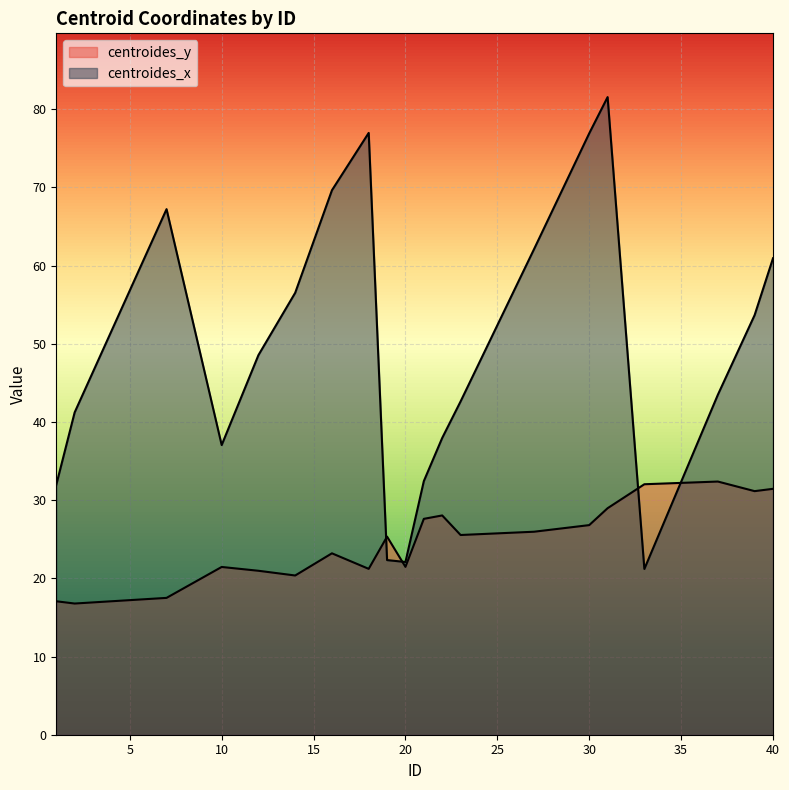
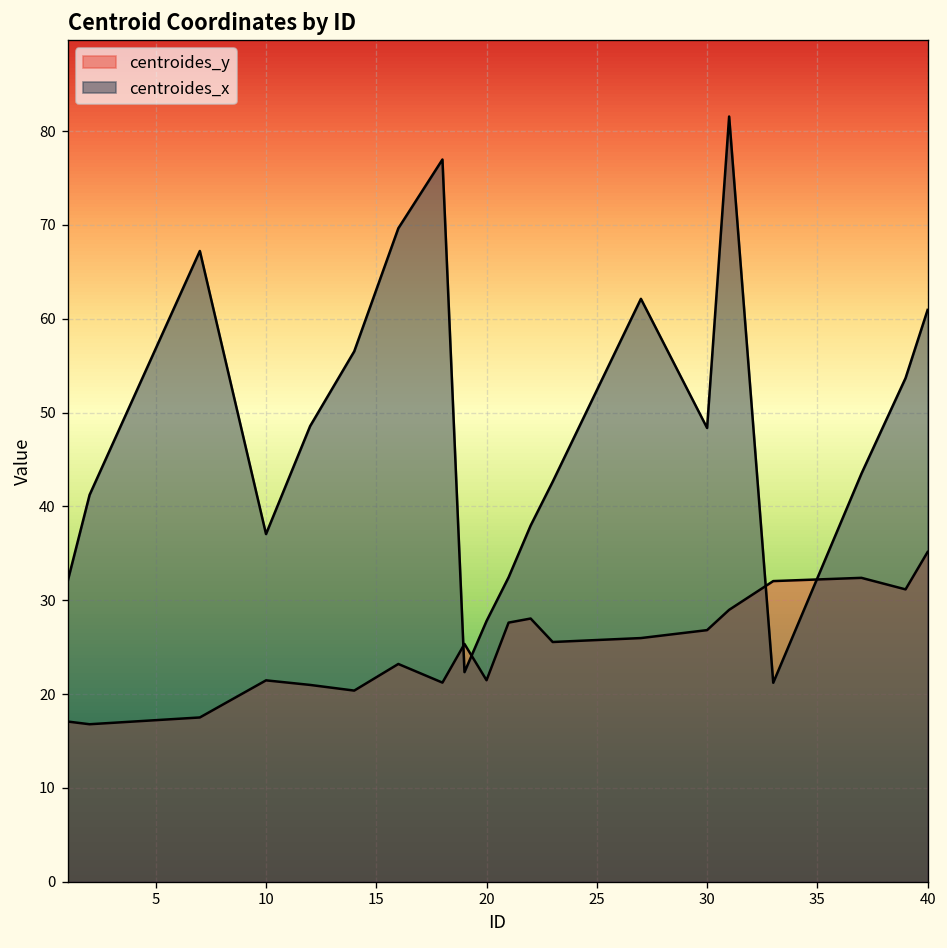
centroides_x, 20: 22 -> 28
centroides_x, 30: 77 -> 48
centroides_y, 40: 31 -> 35
